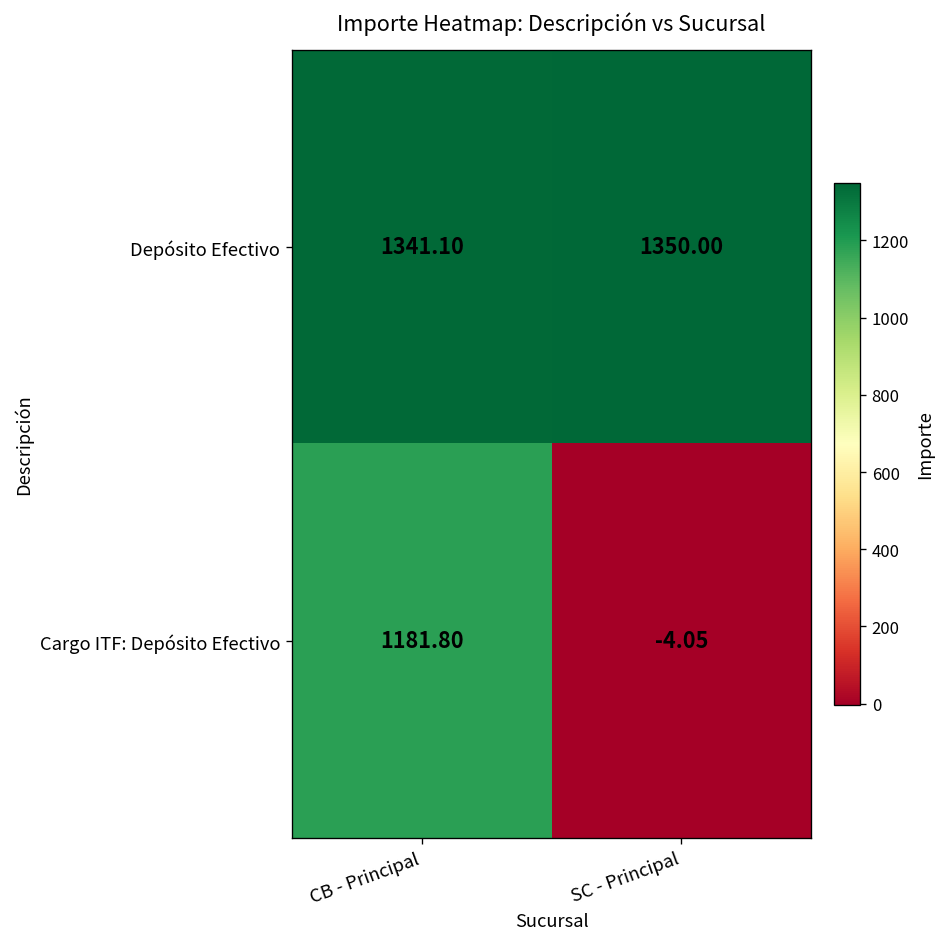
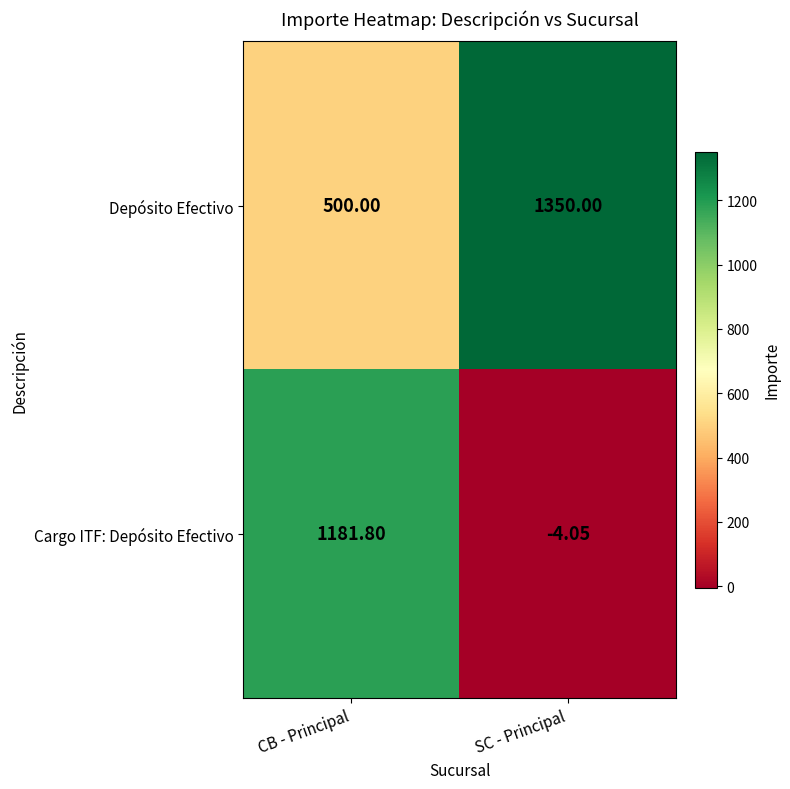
Depósito Efectivo, CB - Principal: 1341.10 -> 500.00
